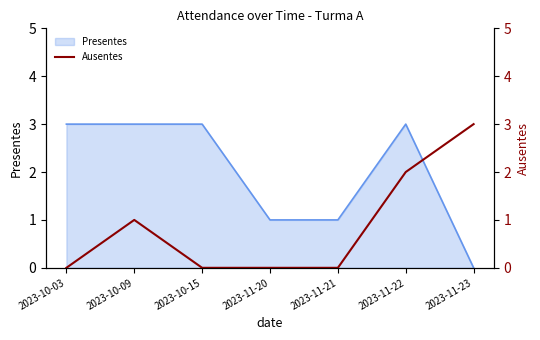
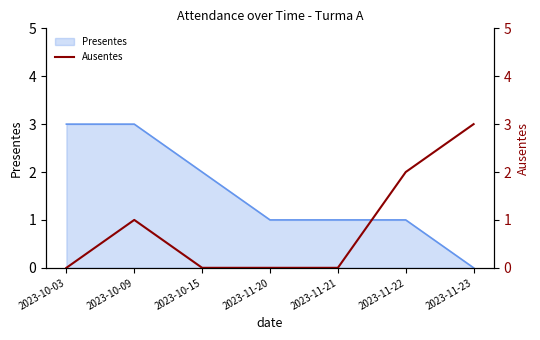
Presentes, 2023-10-15: 3 -> 2
Presentes, 2023-11-22: 3 -> 1
